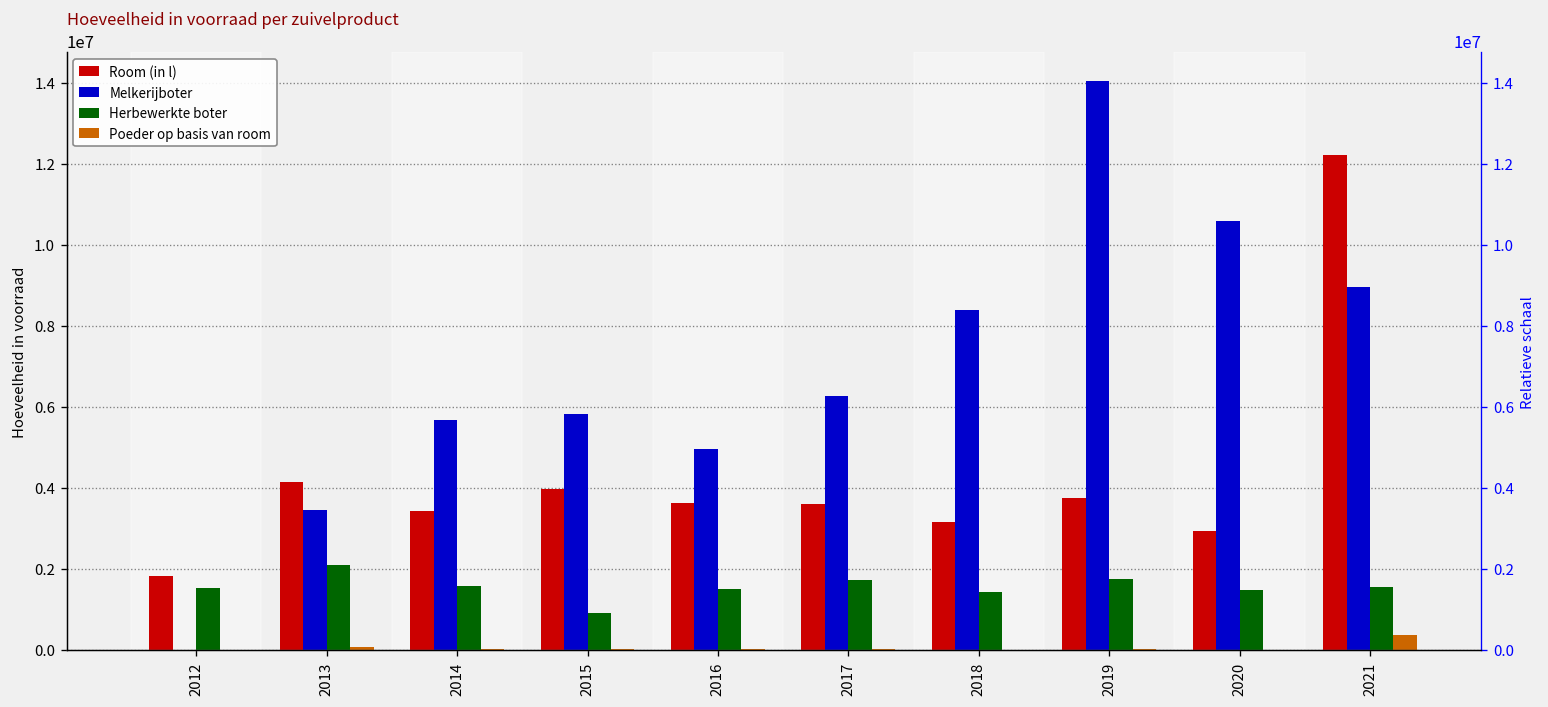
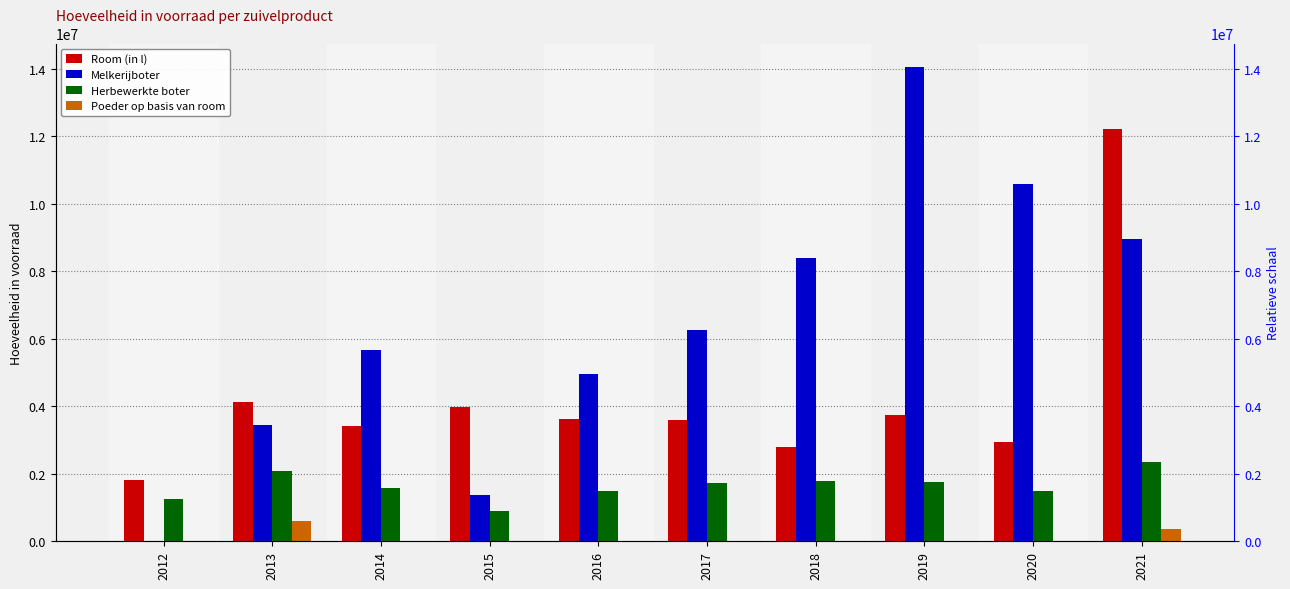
Herbewerkte boter, 2012: 1500000 -> 1300000
Poeder op basis van room, 2013: 100000 -> 600000
Melkerijboter, 2015: 5800000 -> 1400000
Room (in l), 2018: 3200000 -> 2800000
Herbewerkte boter, 2018: 1400000 -> 1800000
Herbewerkte boter, 2021: 1500000 -> 2300000
